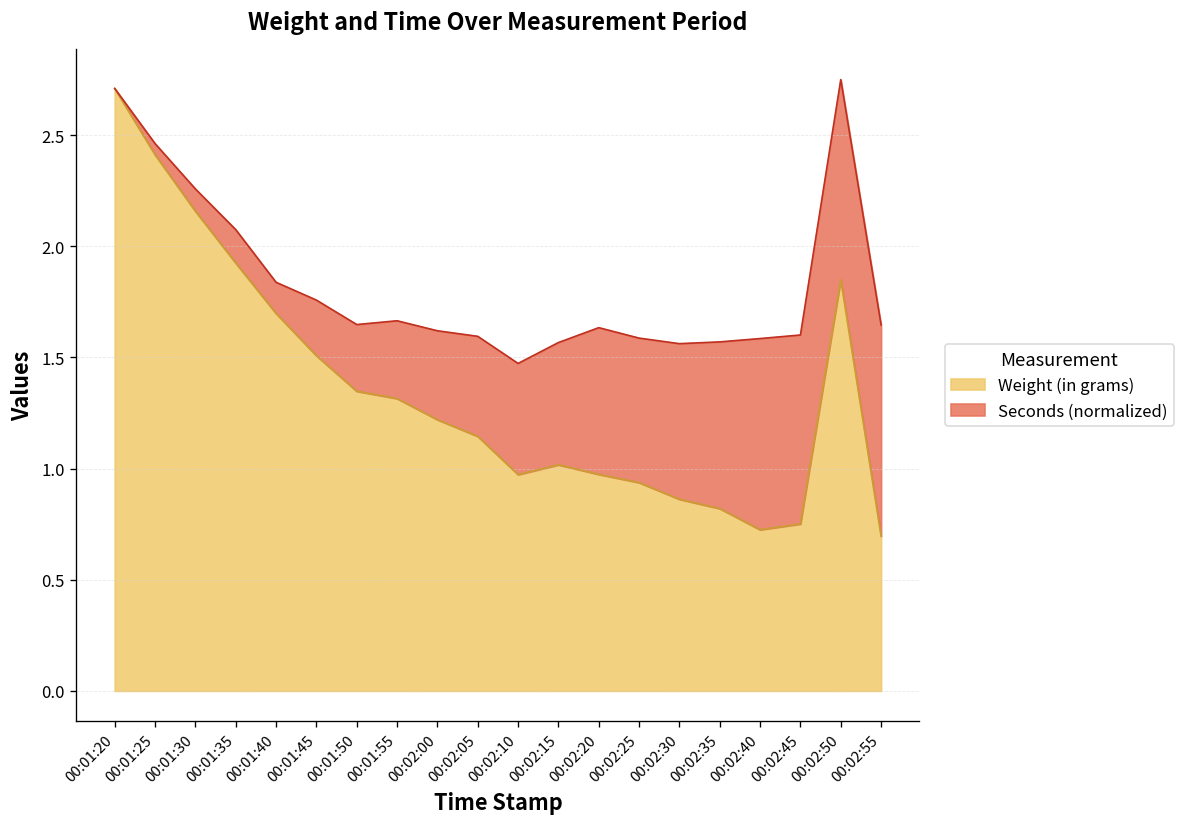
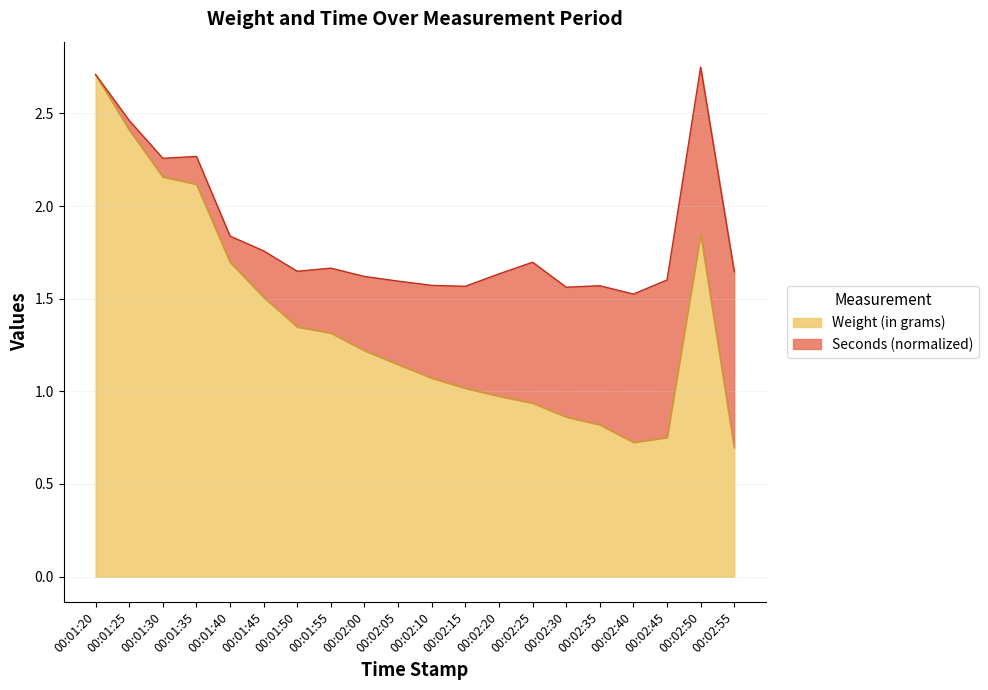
Weight (in grams), 00:01:35: 1.93 -> 2.12
Weight (in grams), 00:02:10: 0.97 -> 1.07
Seconds (normalized), 00:02:25: 0.65 -> 0.76
Seconds (normalized), 00:02:40: 0.86 -> 0.80
